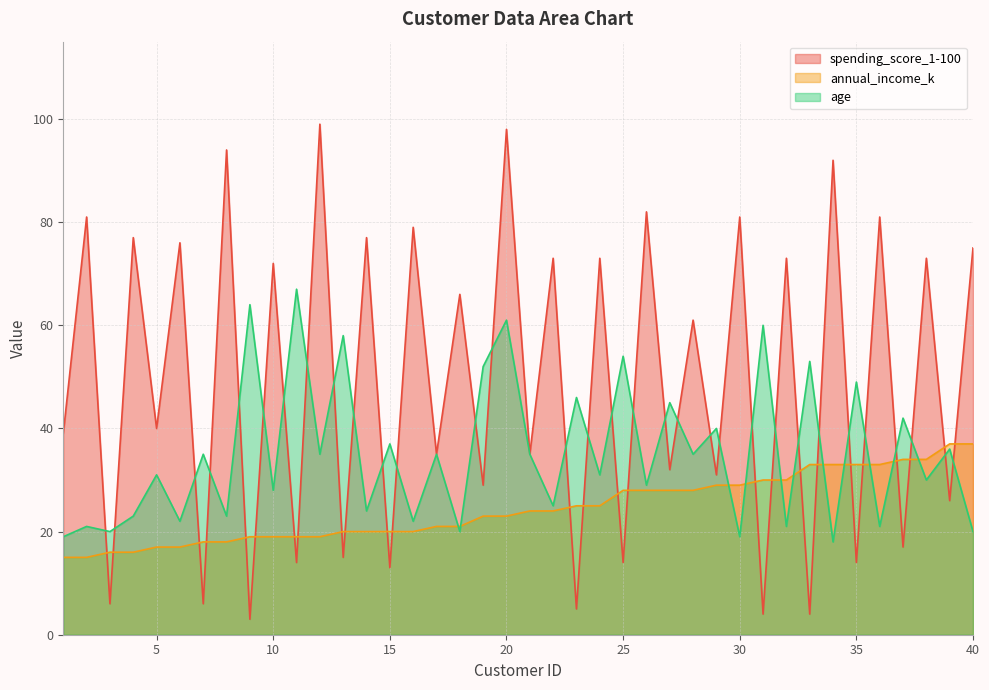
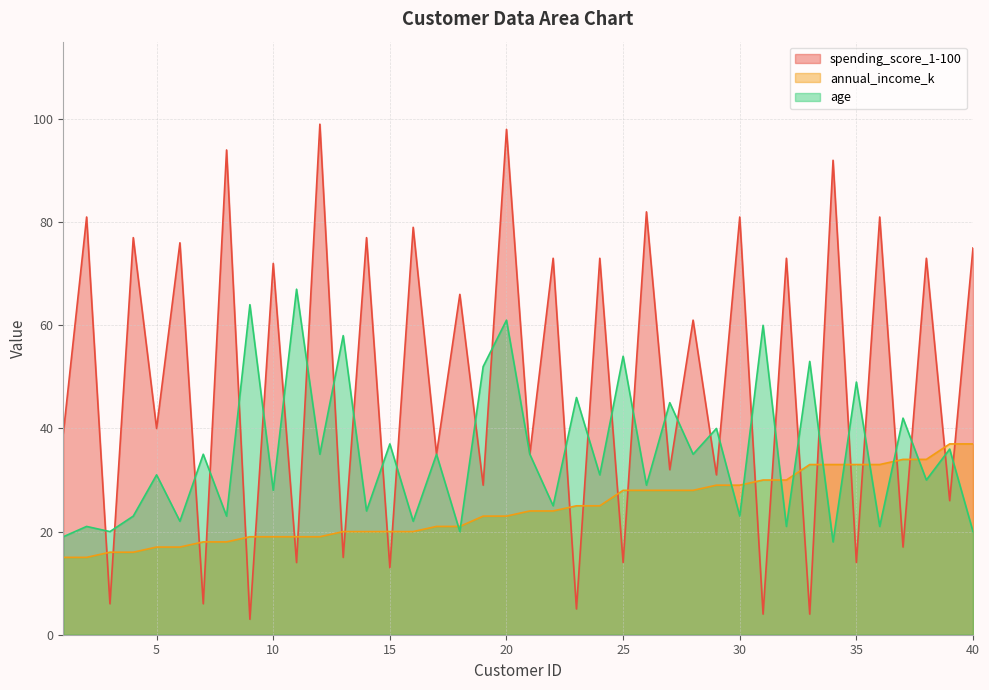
age, 30: 19 -> 23
